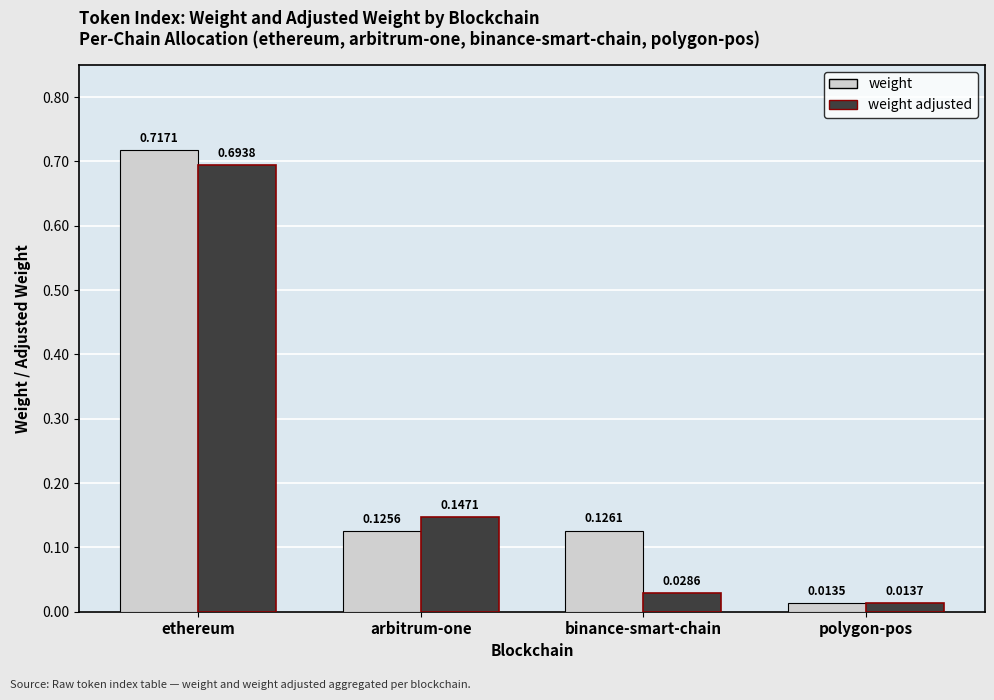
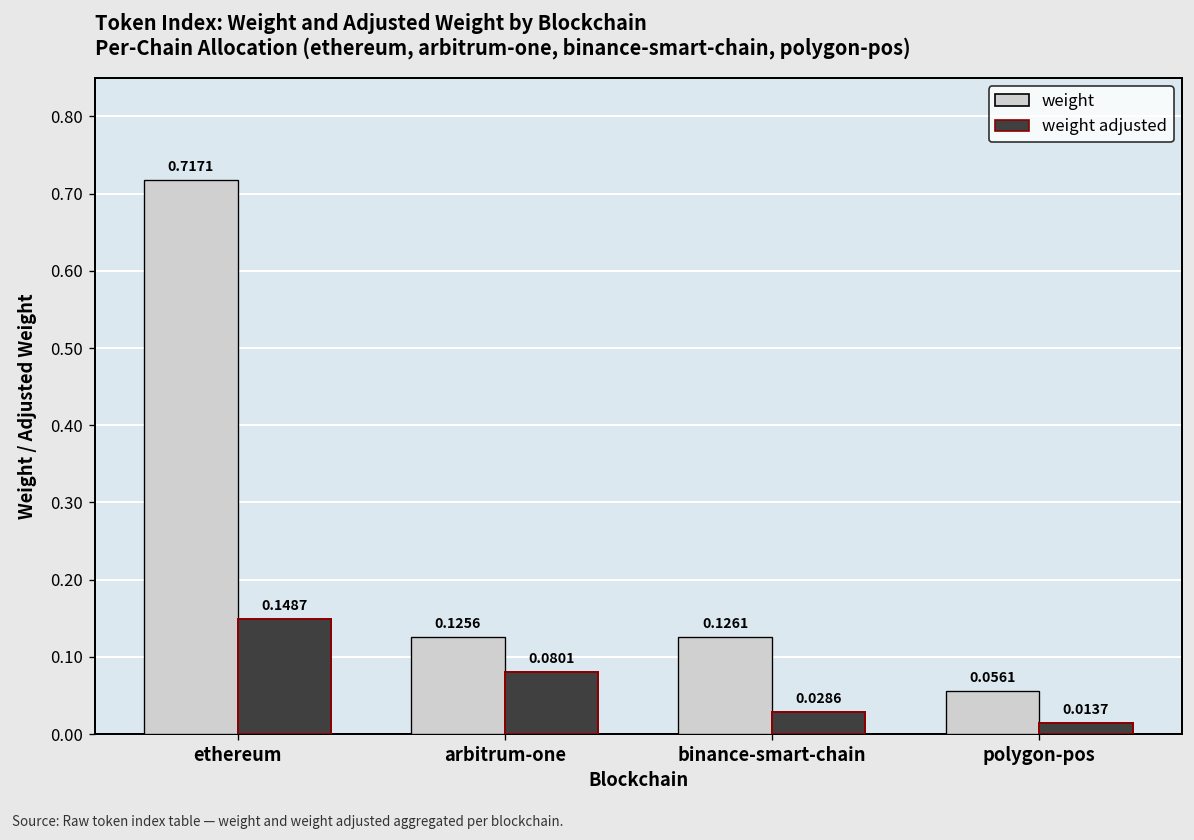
weight adjusted, ethereum: 0.6938 -> 0.1487
weight adjusted, arbitrum-one: 0.1471 -> 0.0801
weight, polygon-pos: 0.0135 -> 0.0561
